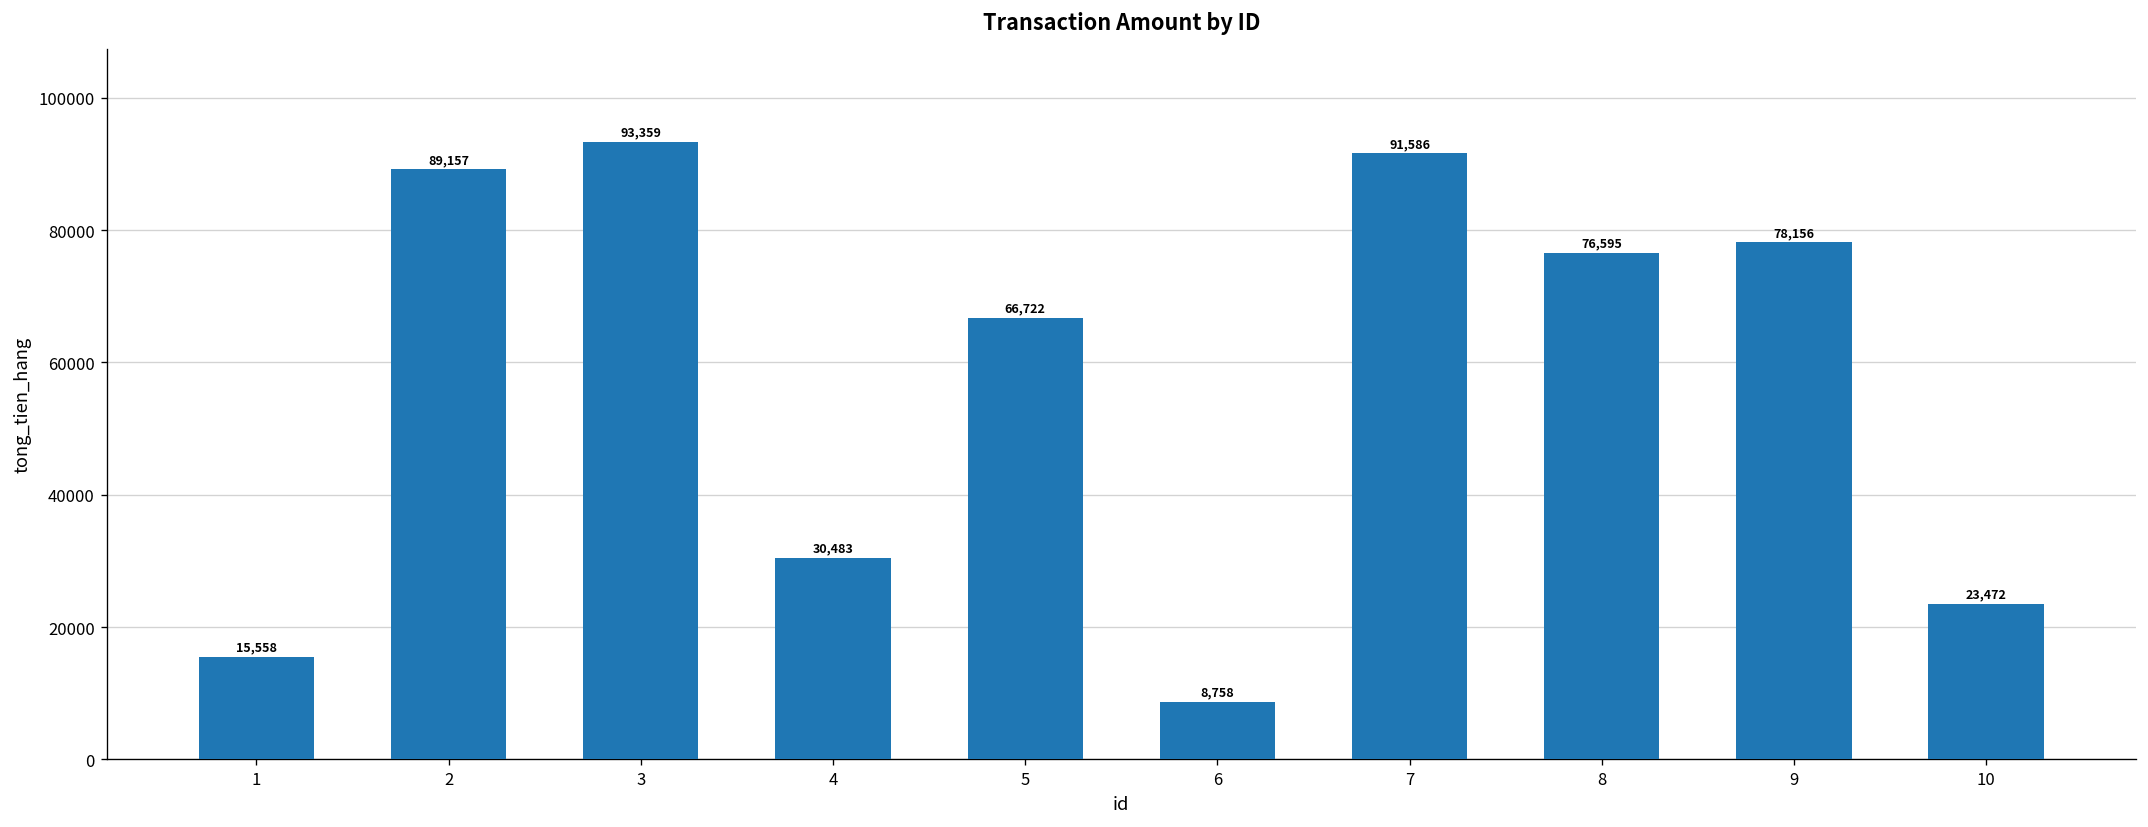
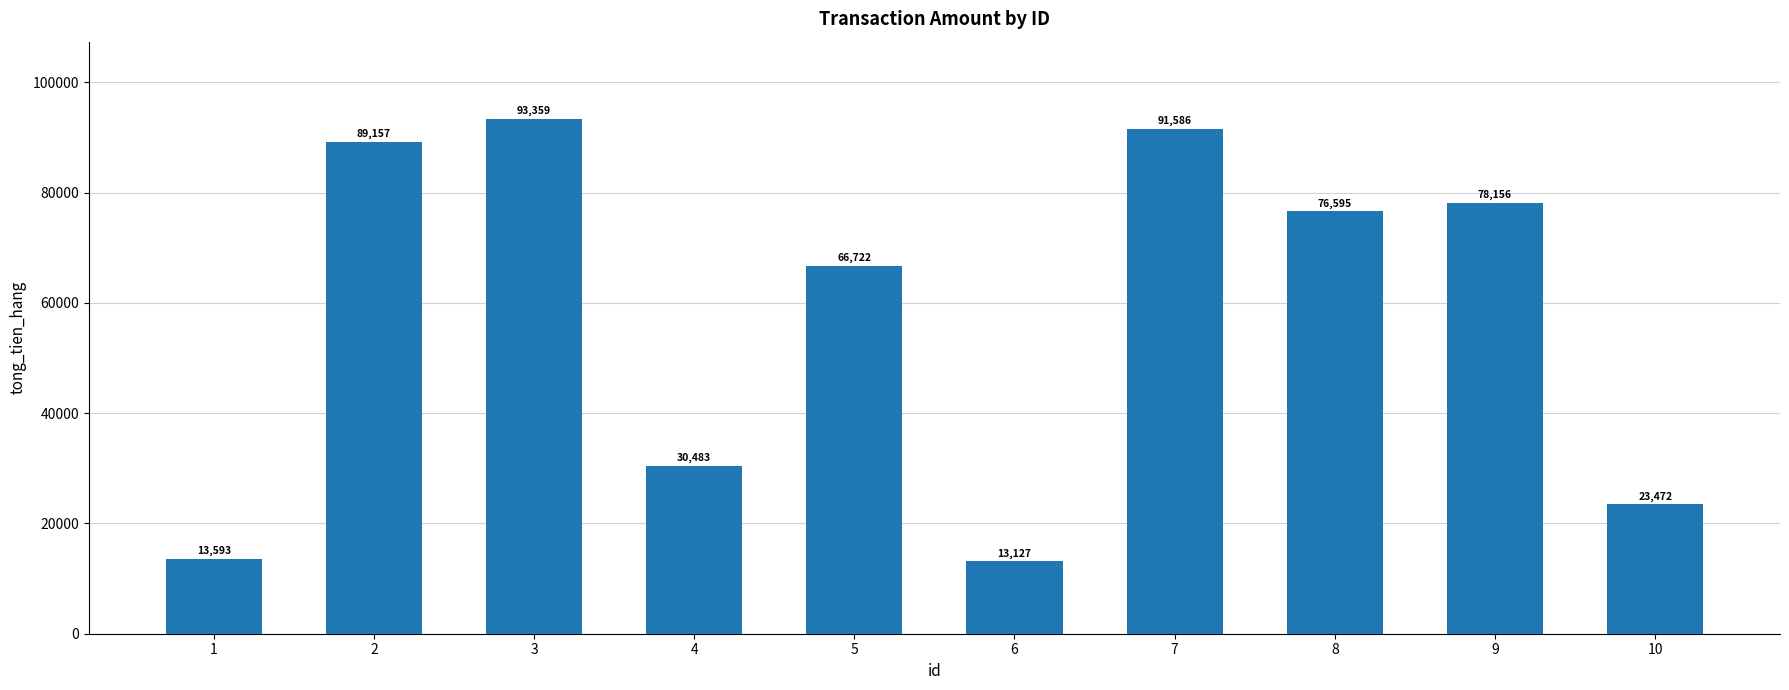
1: 15,558 -> 13,593
6: 8,758 -> 13,127
